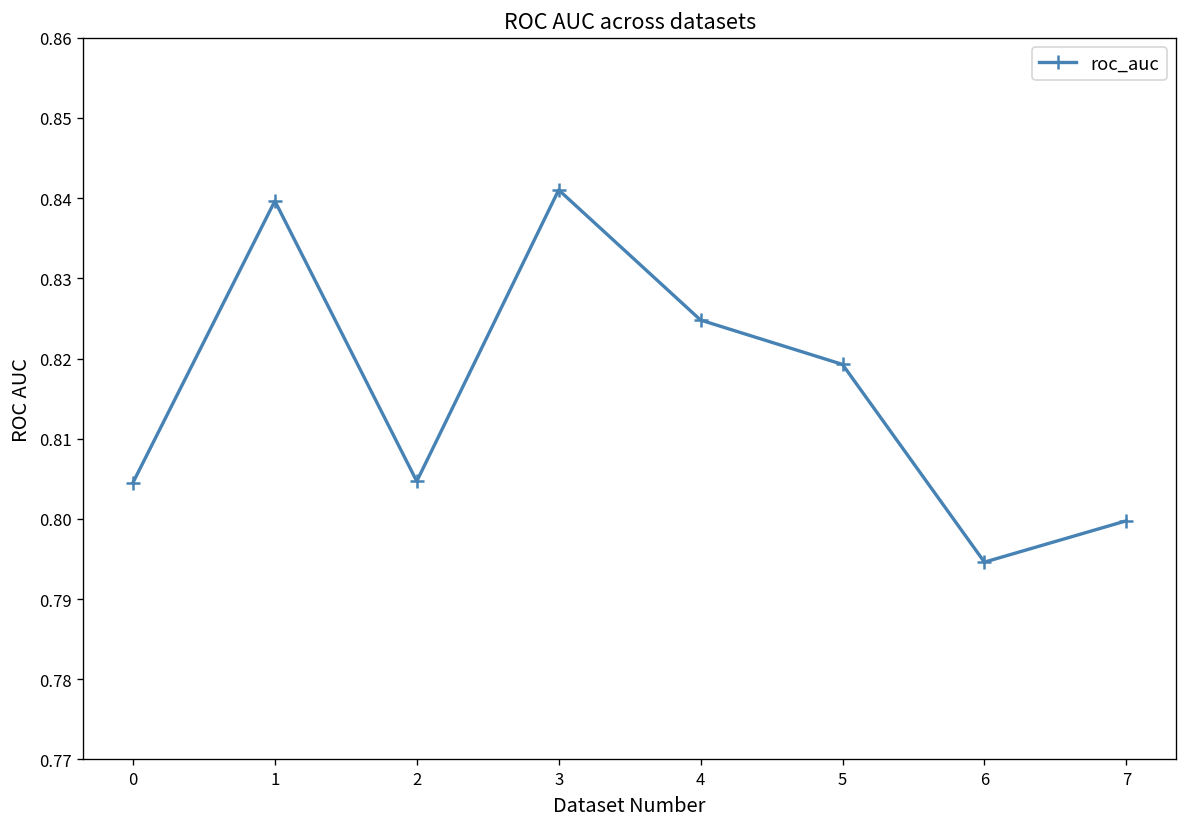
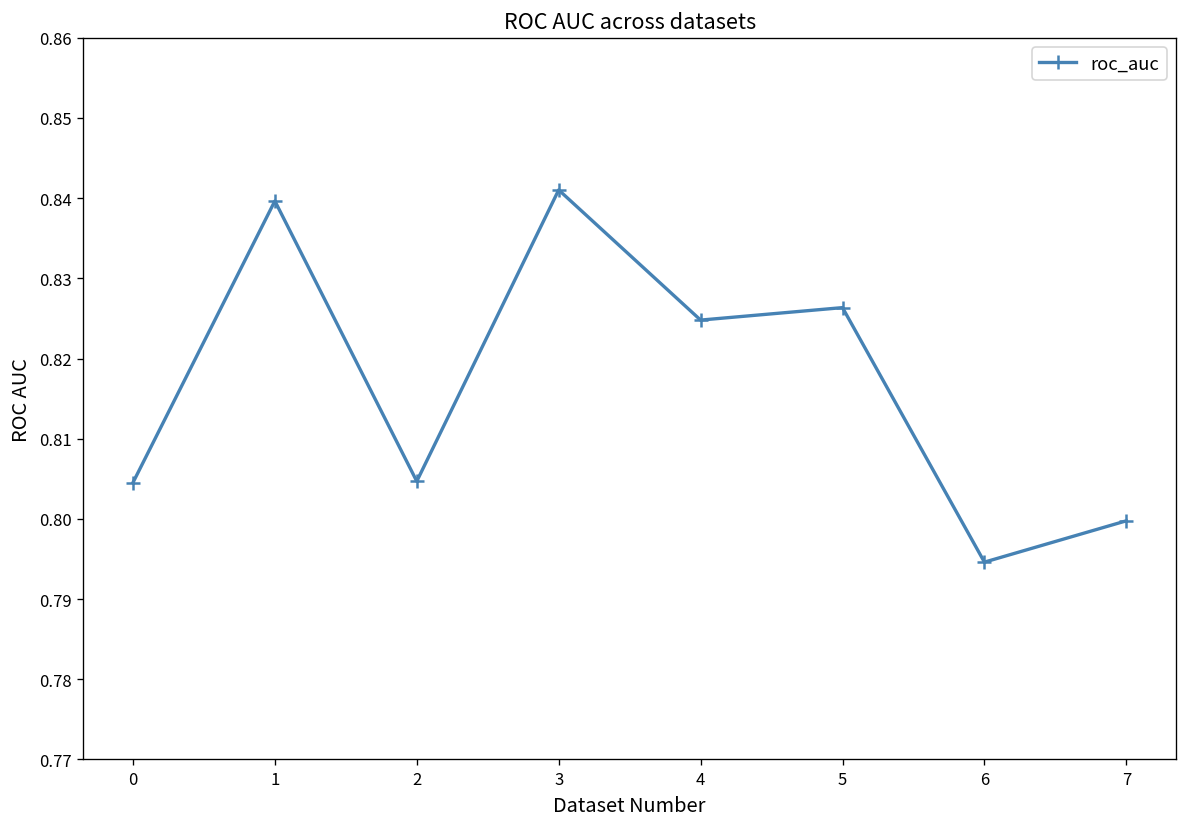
5: 0.819 -> 0.826
